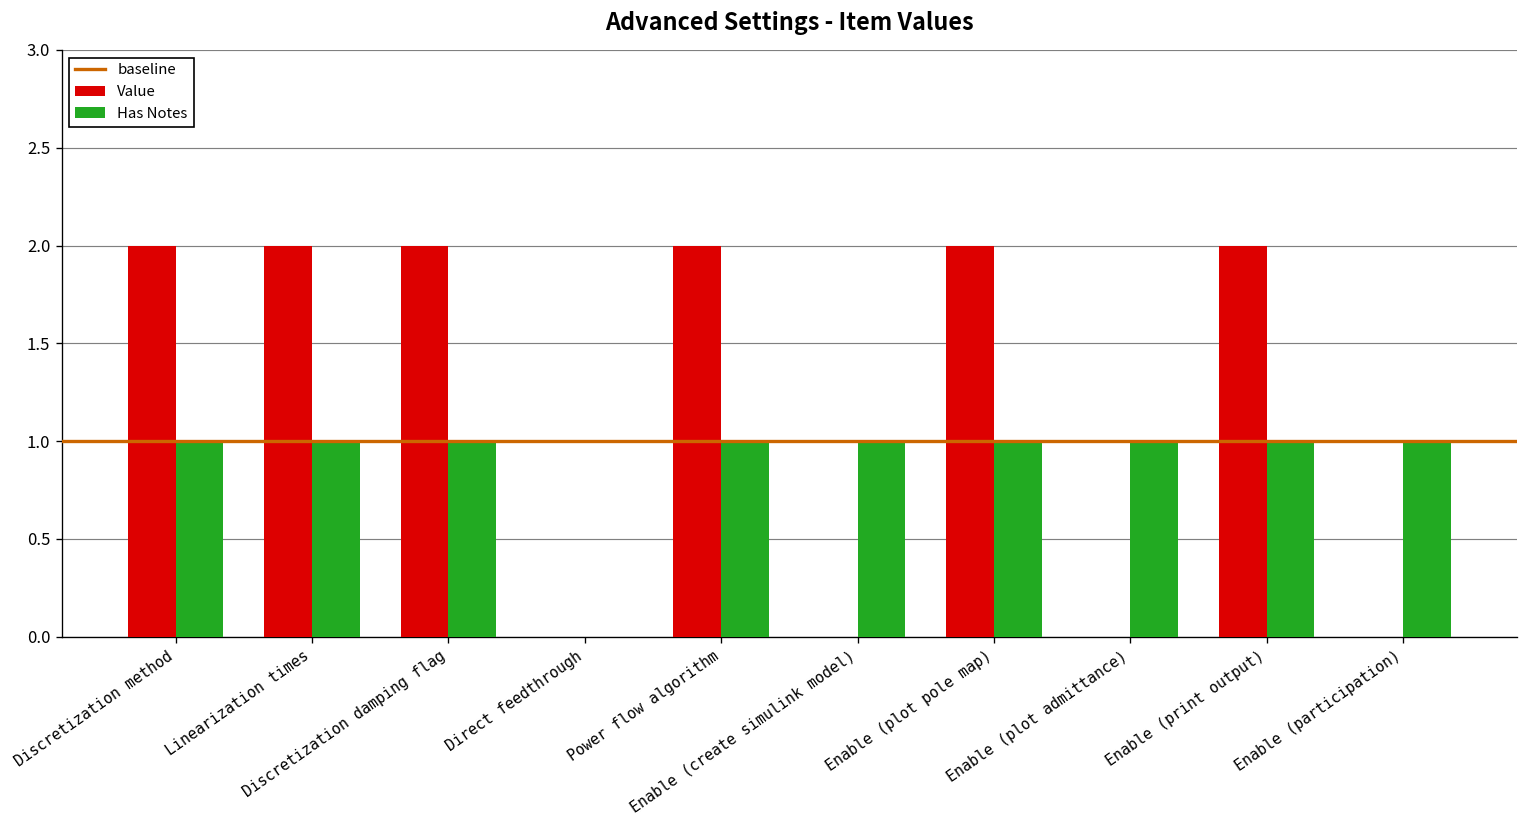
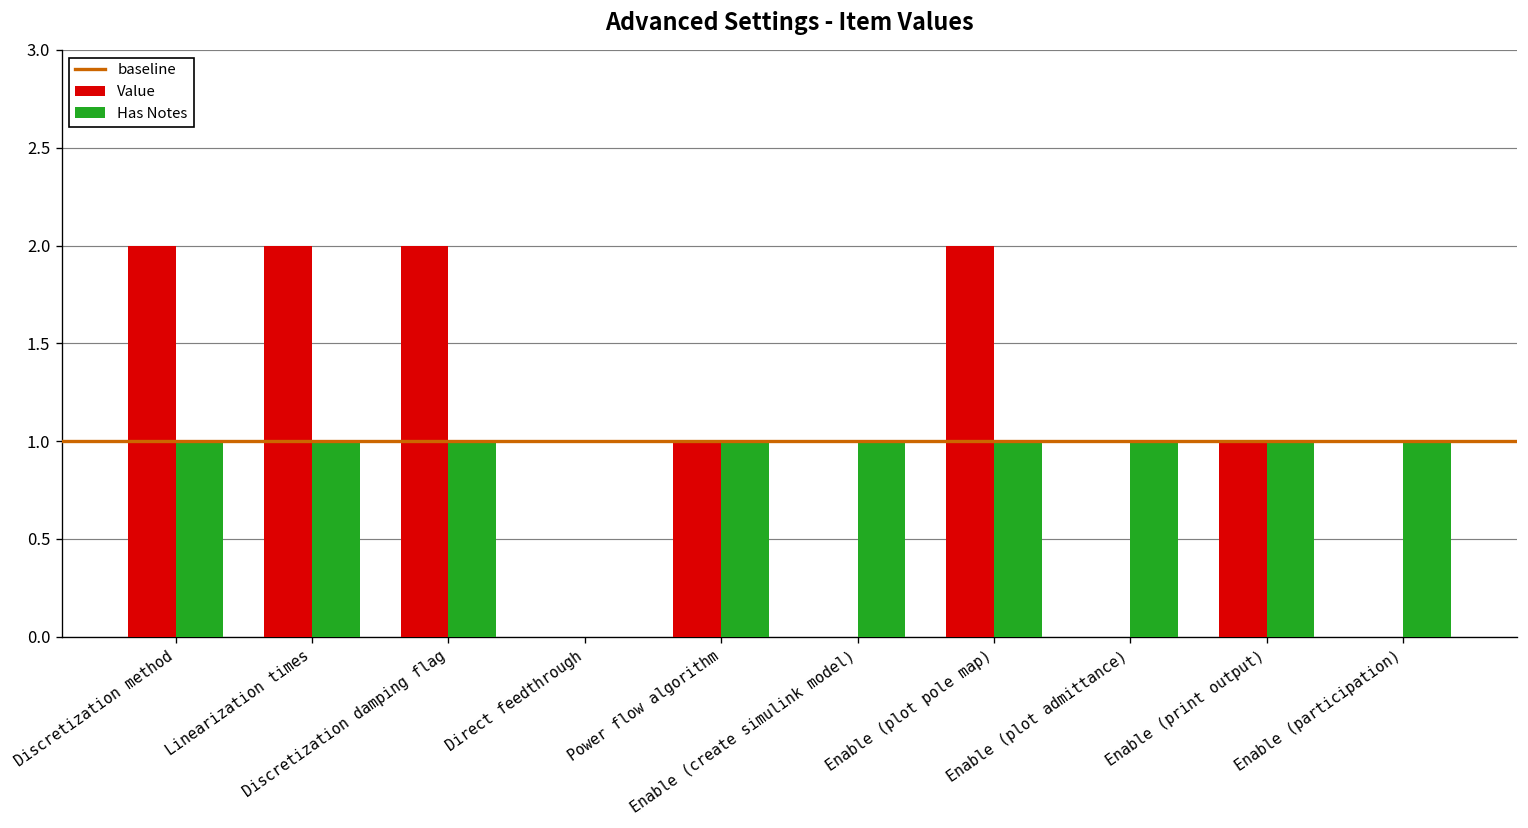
Value, Power flow algorithm: 2 -> 1
Value, Enable (print output): 2 -> 1
